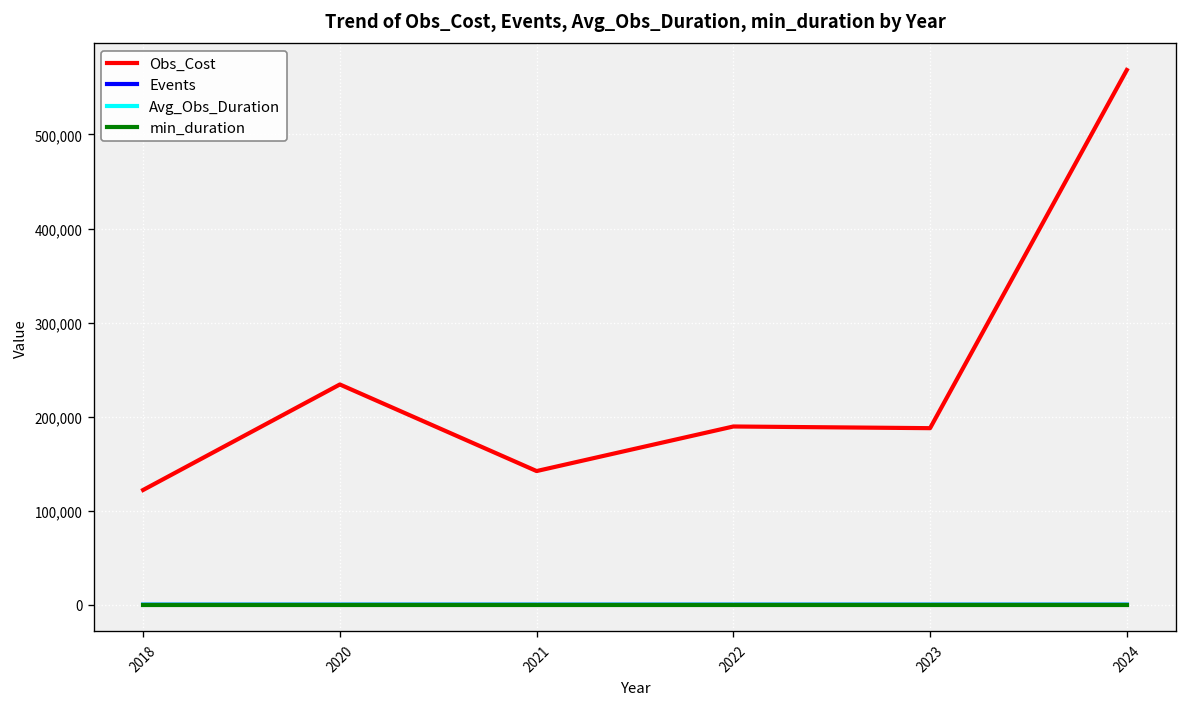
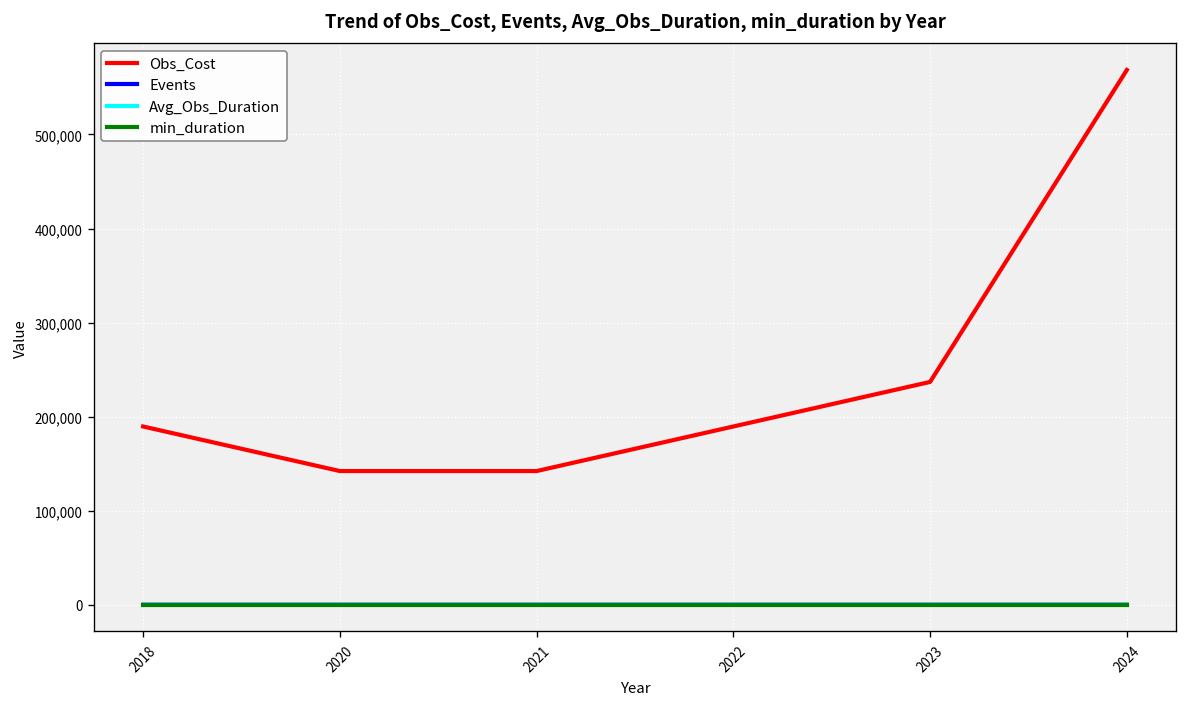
Obs_Cost, 2018: 120,000 -> 190,000
Obs_Cost, 2020: 230,000 -> 140,000
Obs_Cost, 2023: 190,000 -> 240,000
